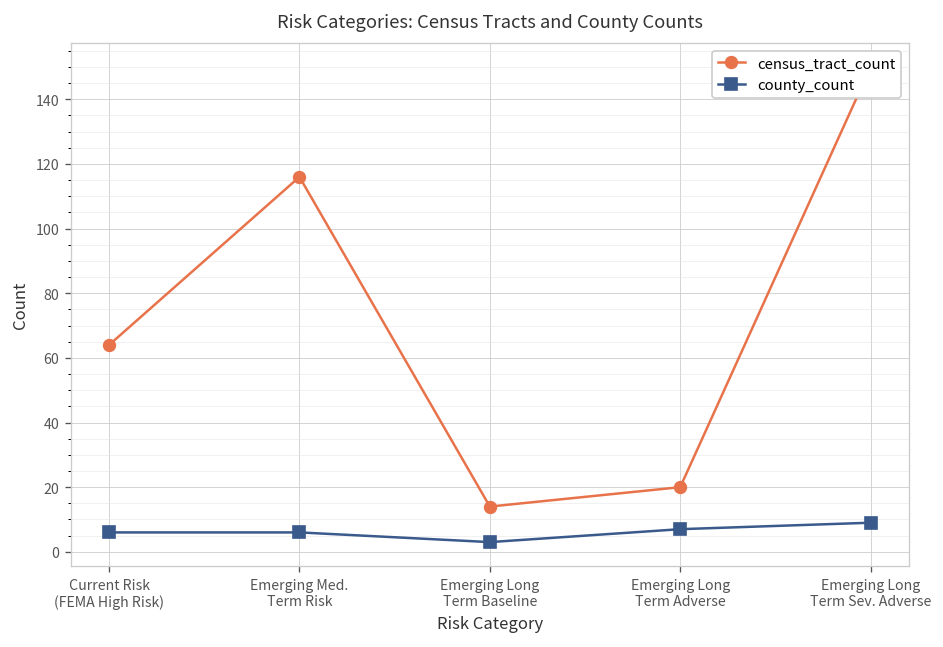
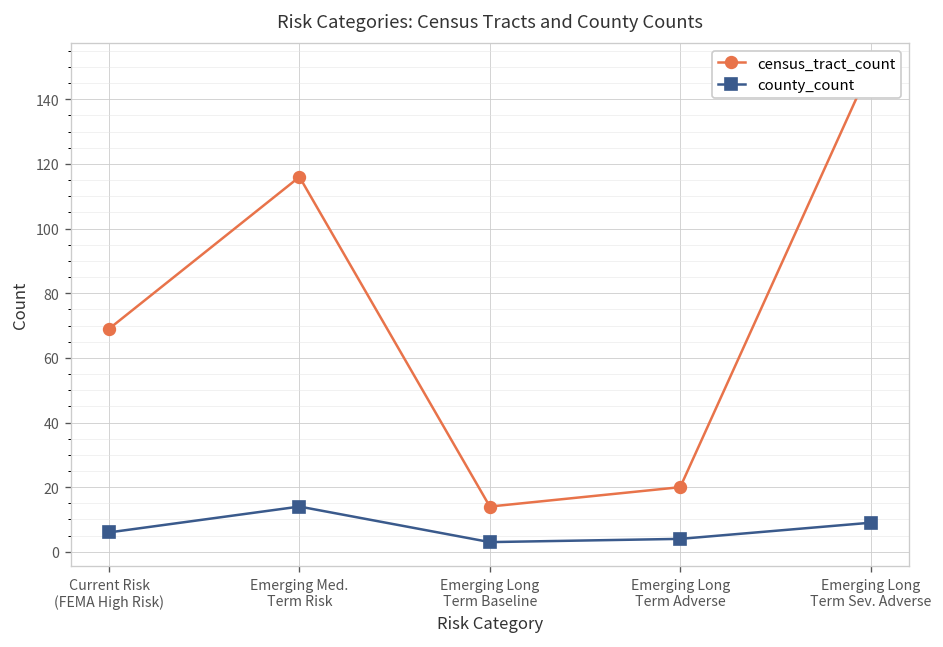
census_tract_count, Current Risk (FEMA High Risk): 64 -> 69
county_count, Emerging Med. Term Risk: 6 -> 14
county_count, Emerging Long Term Adverse: 7 -> 4
